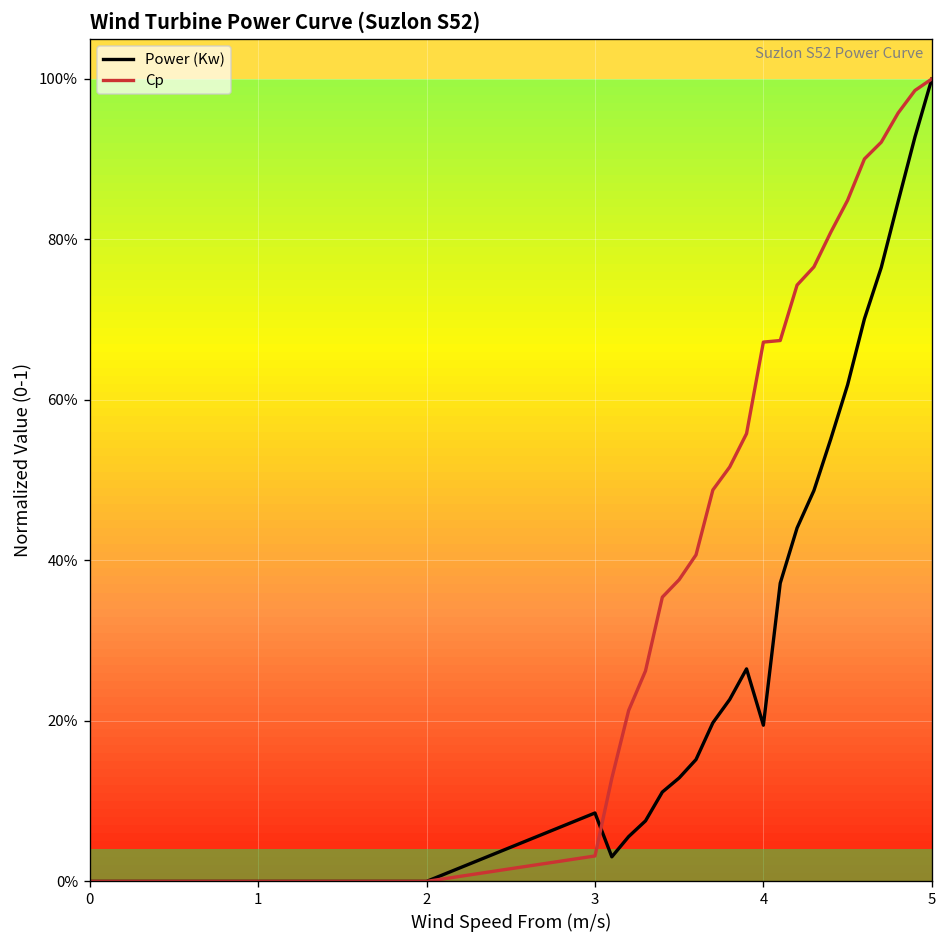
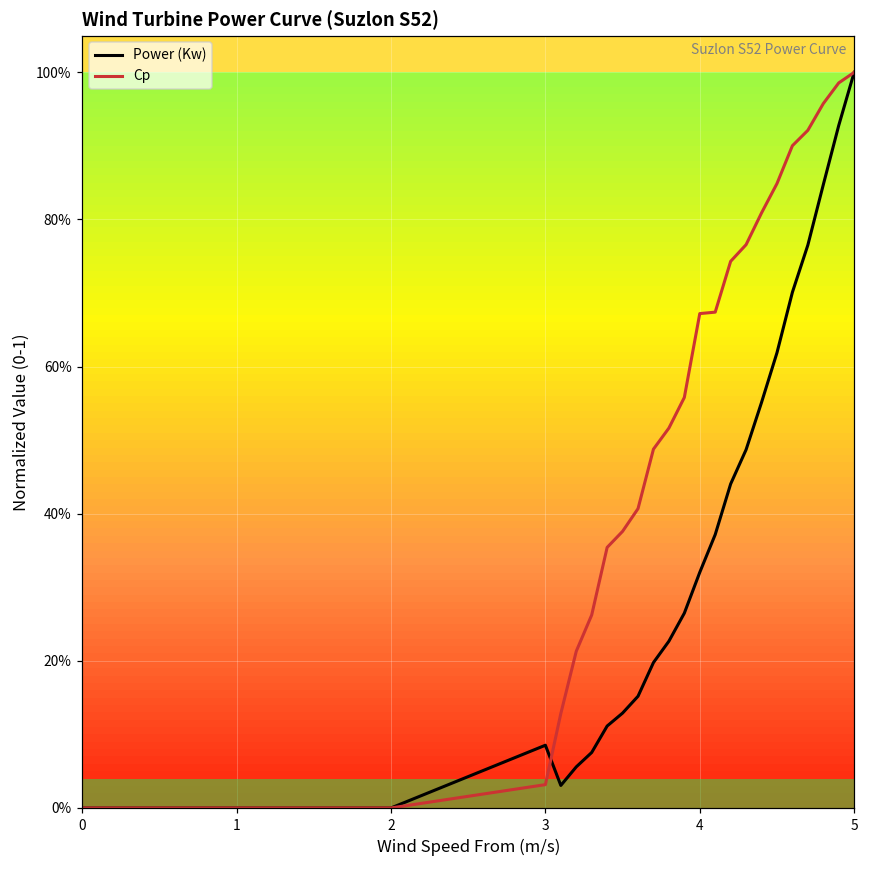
Power (Kw), 4: 19% -> 32%
